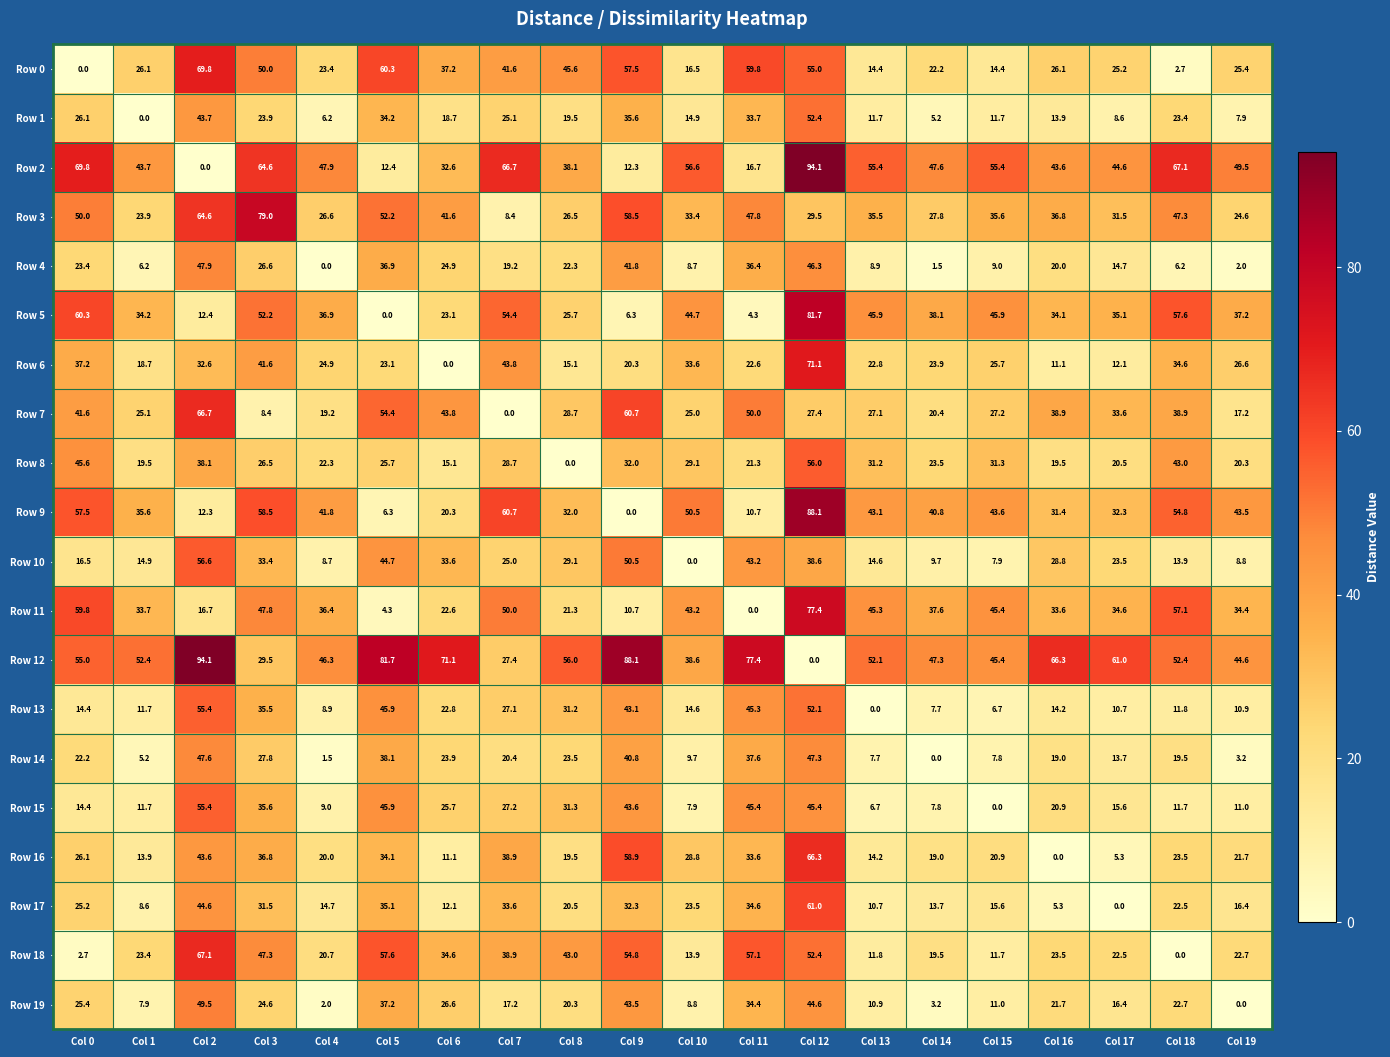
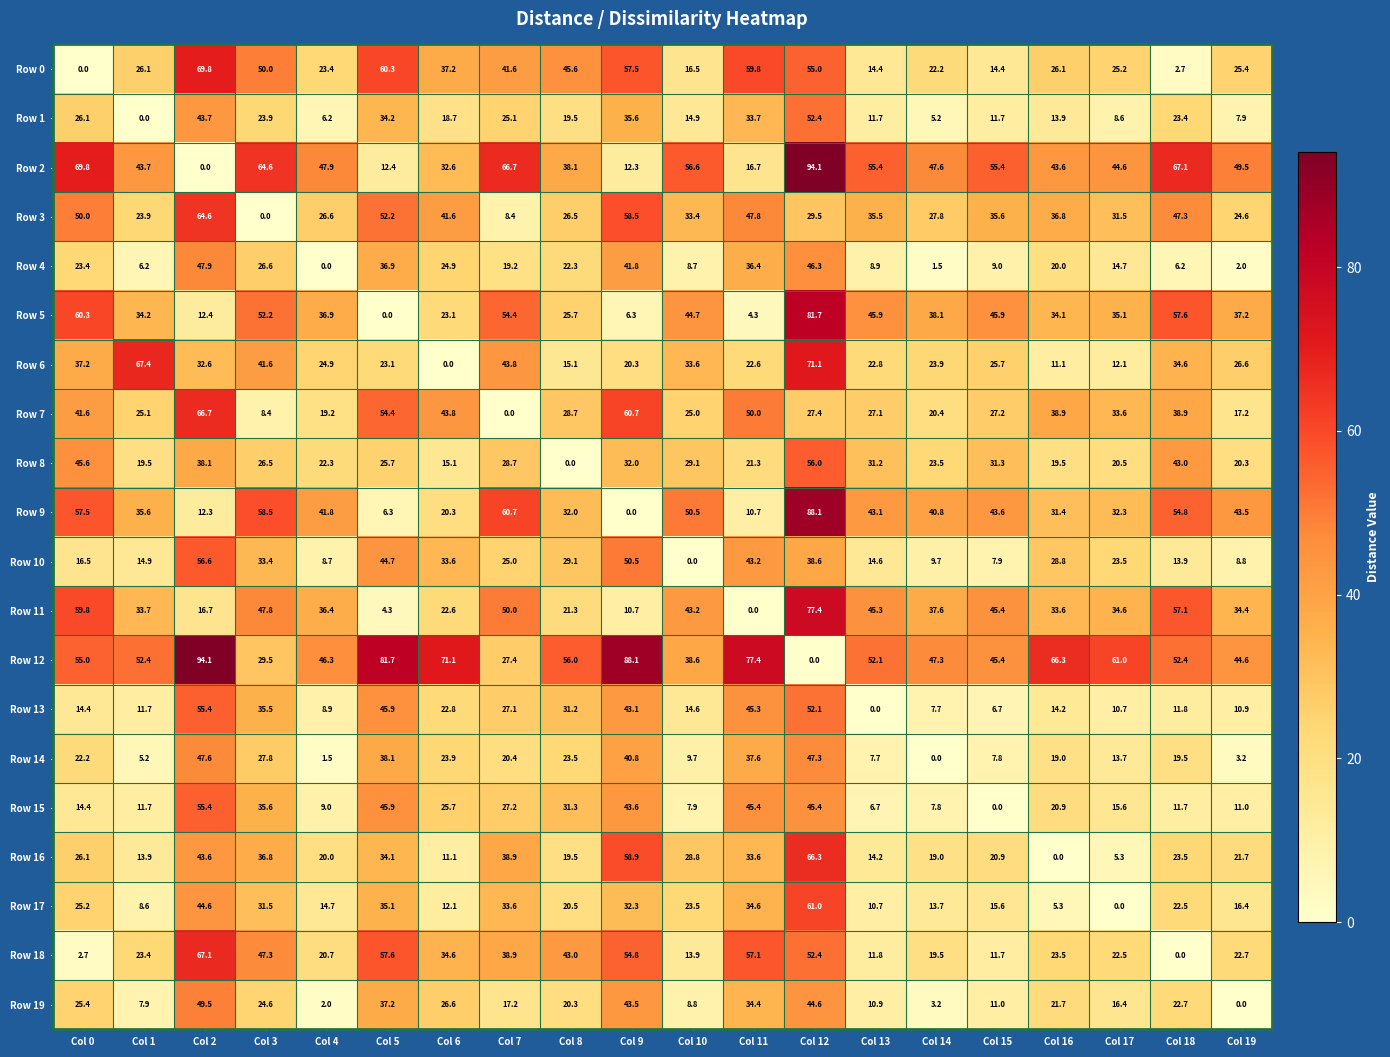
Row 3, Col 3: 79.0 -> 0.0
Row 6, Col 1: 18.7 -> 67.4
